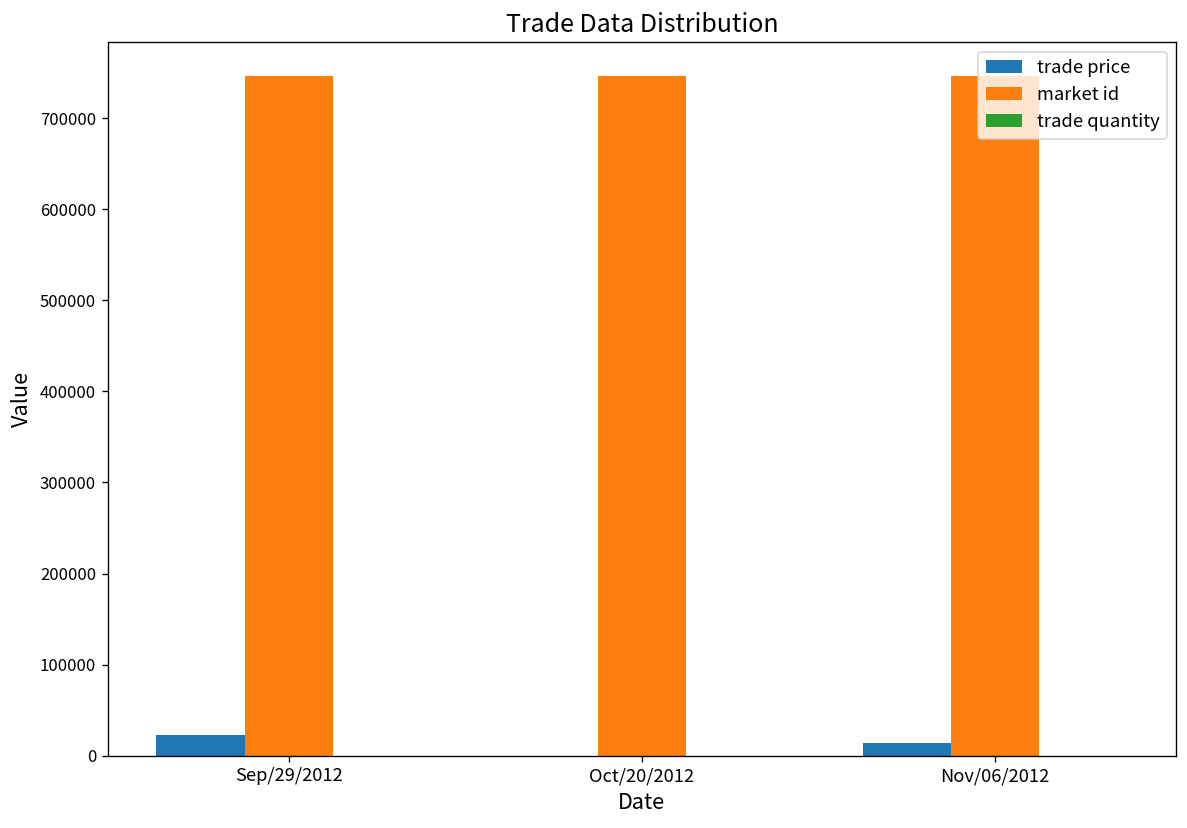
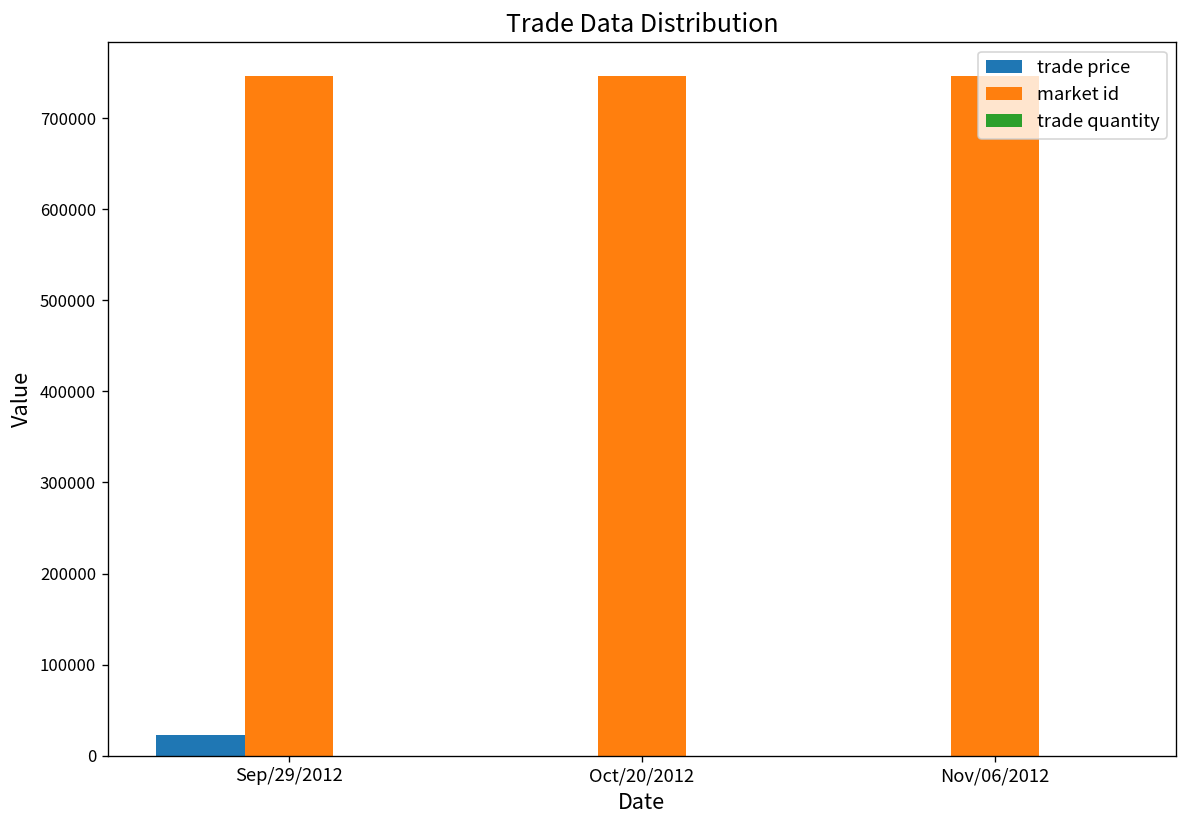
trade price, Nov/06/2012: 10000 -> 0
